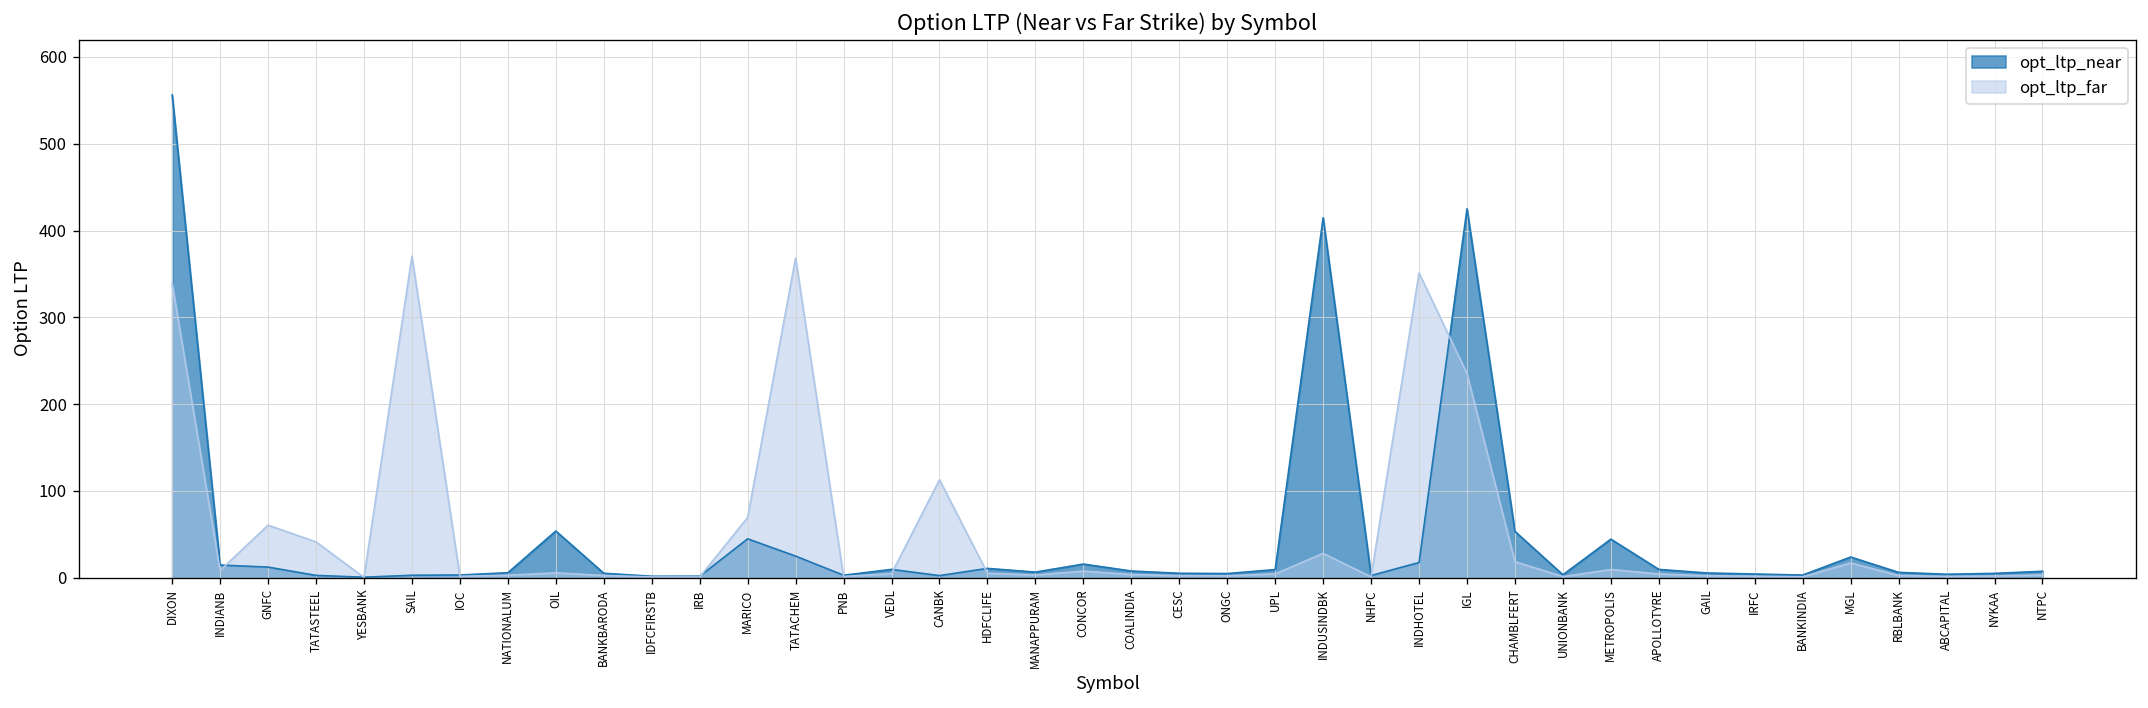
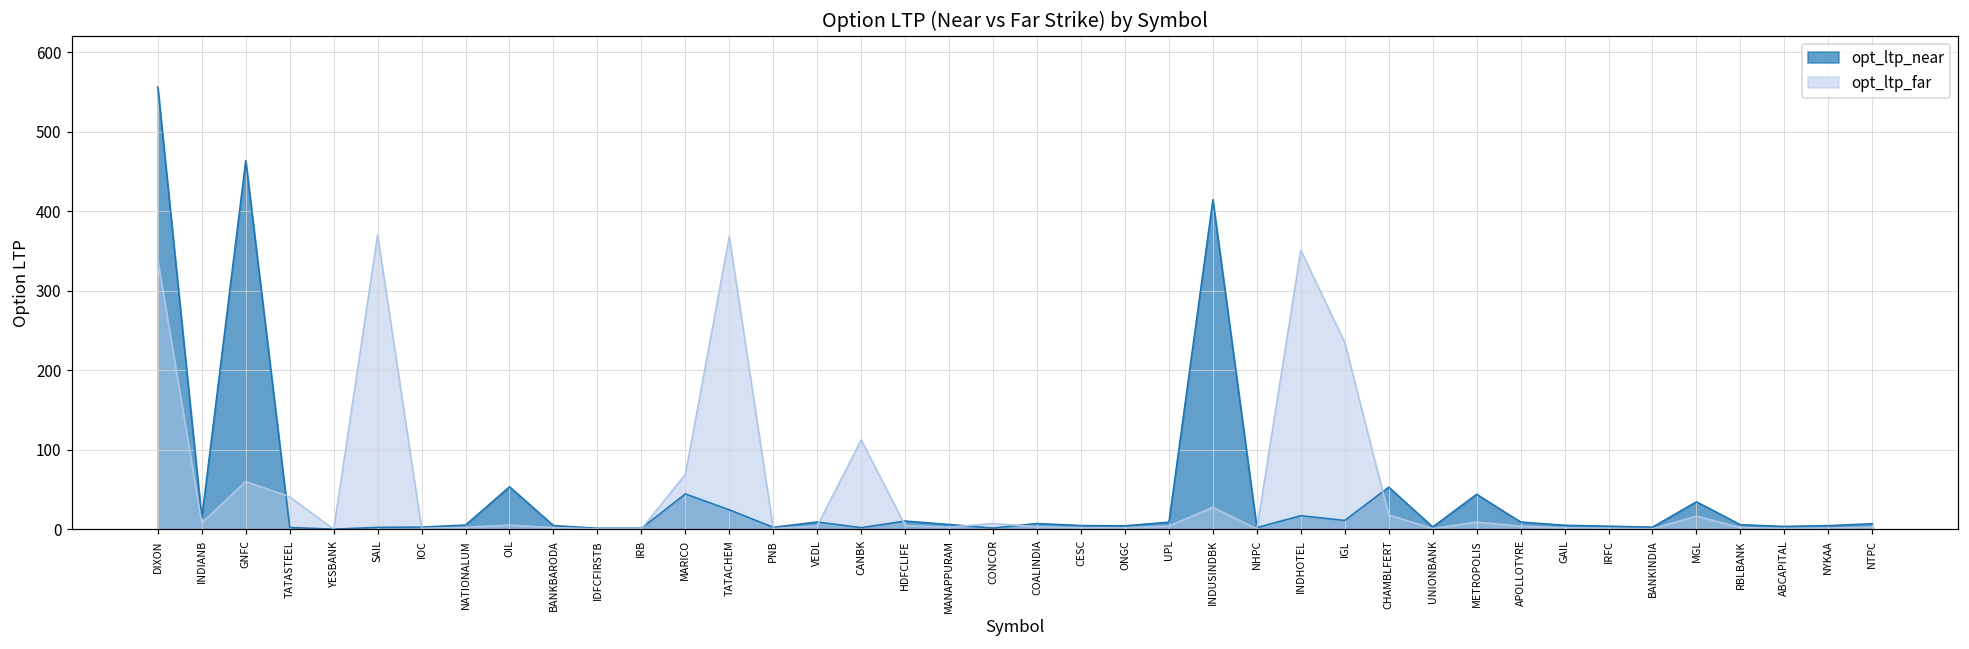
opt_ltp_near, GNFC: 10 -> 460
opt_ltp_near, CONCOR: 20 -> 0
opt_ltp_near, IGL: 430 -> 10
opt_ltp_near, MGL: 20 -> 30
